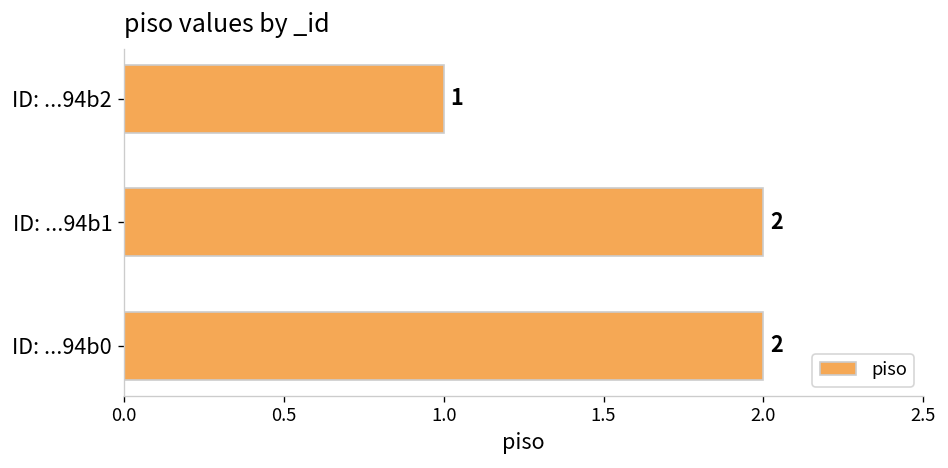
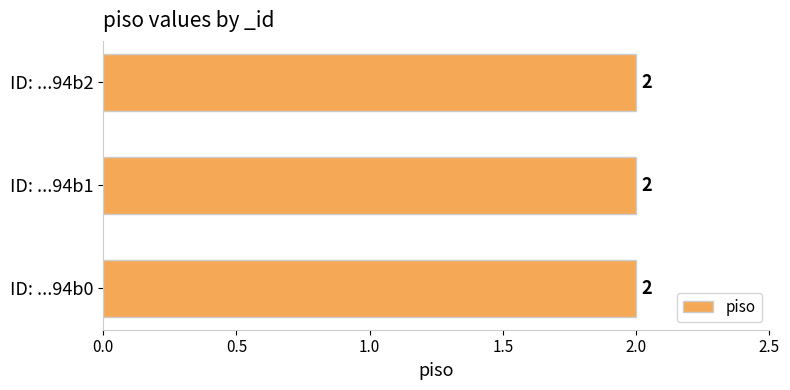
ID: ...94b2: 1 -> 2
